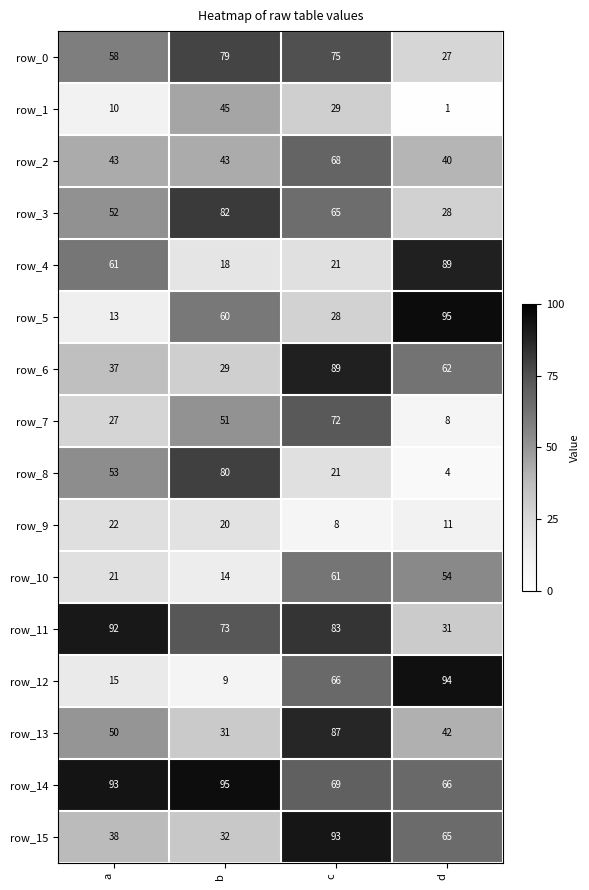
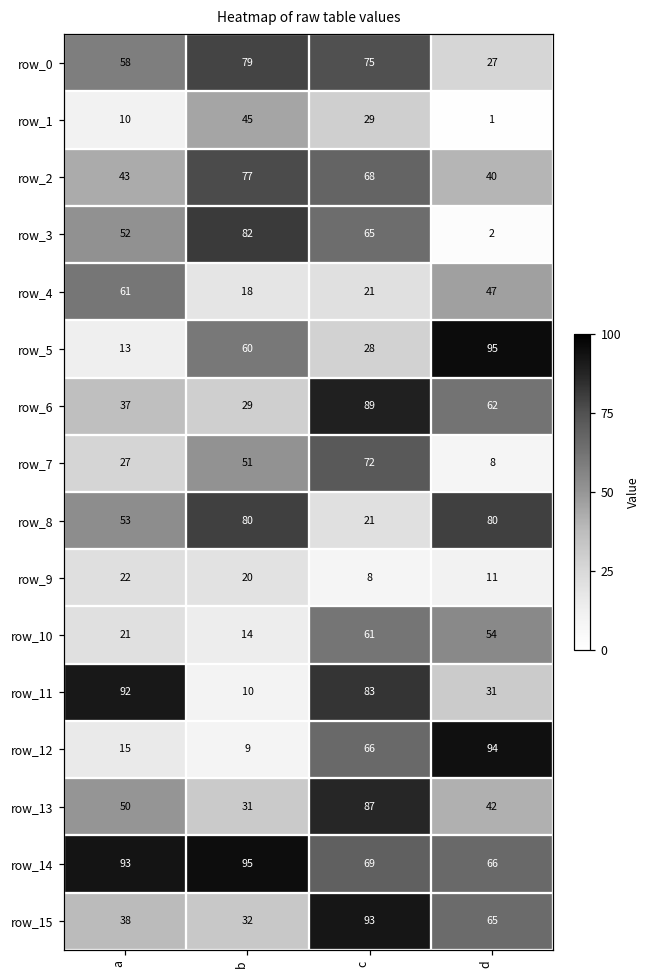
row_2, b: 43 -> 77
row_3, d: 28 -> 2
row_4, d: 89 -> 47
row_8, d: 4 -> 80
row_11, b: 73 -> 10
